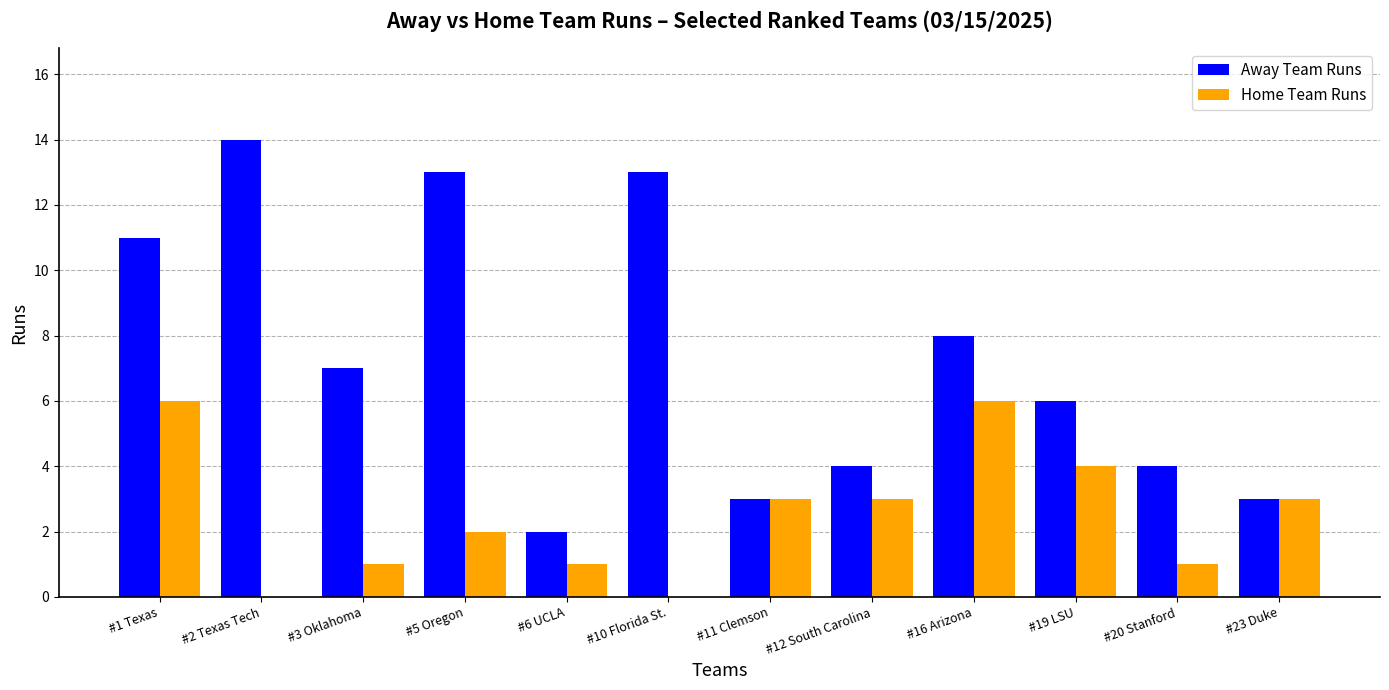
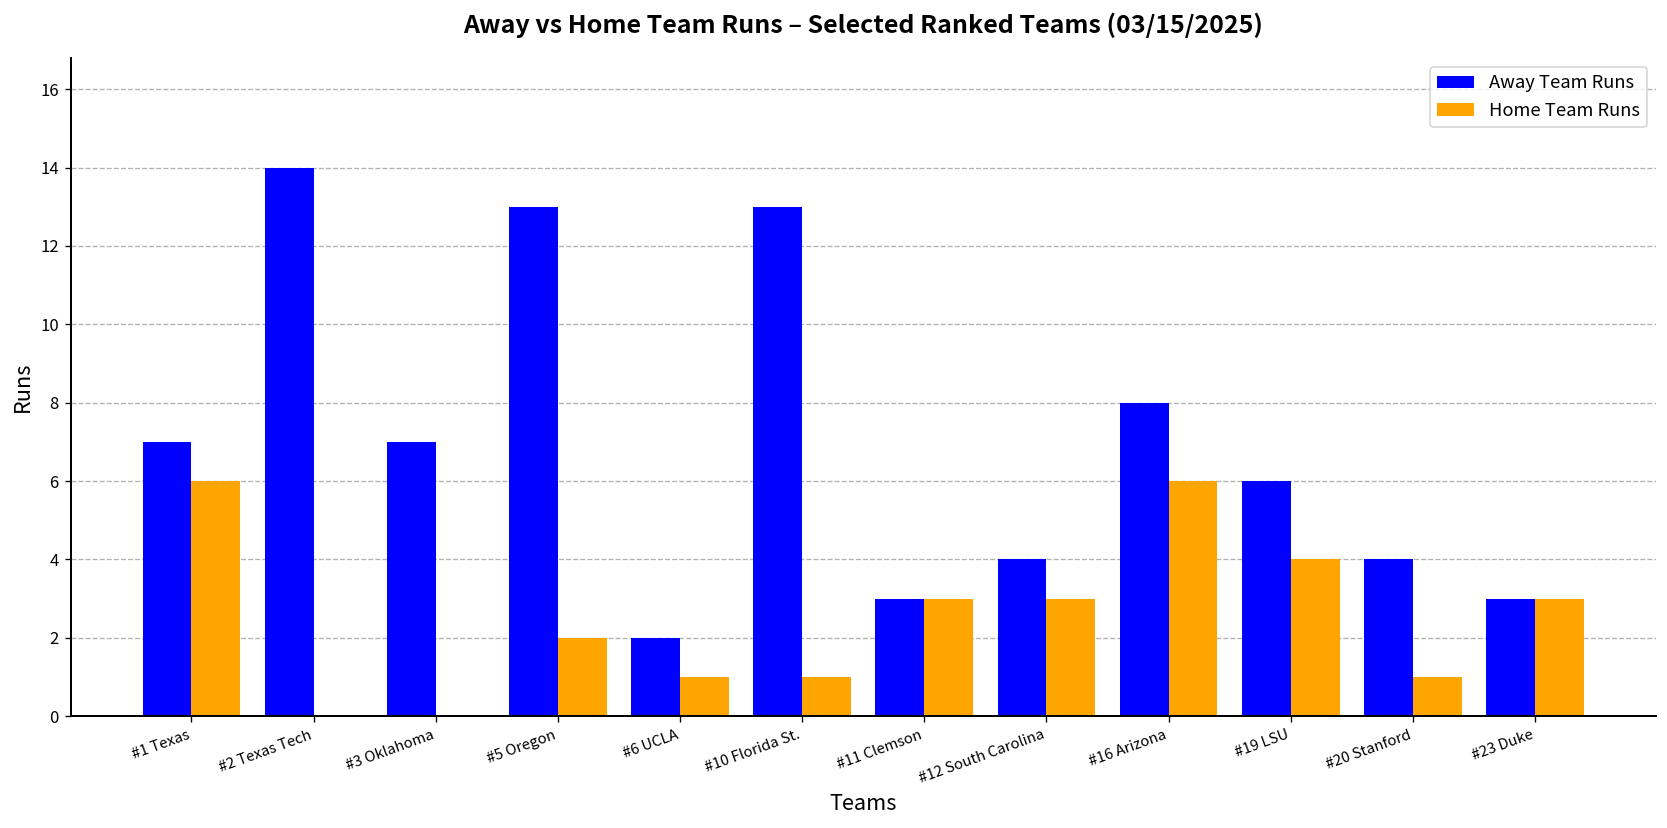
Away Team Runs, #1 Texas: 11 -> 7
Home Team Runs, #3 Oklahoma: 1 -> 0
Home Team Runs, #10 Florida St.: 0 -> 1
